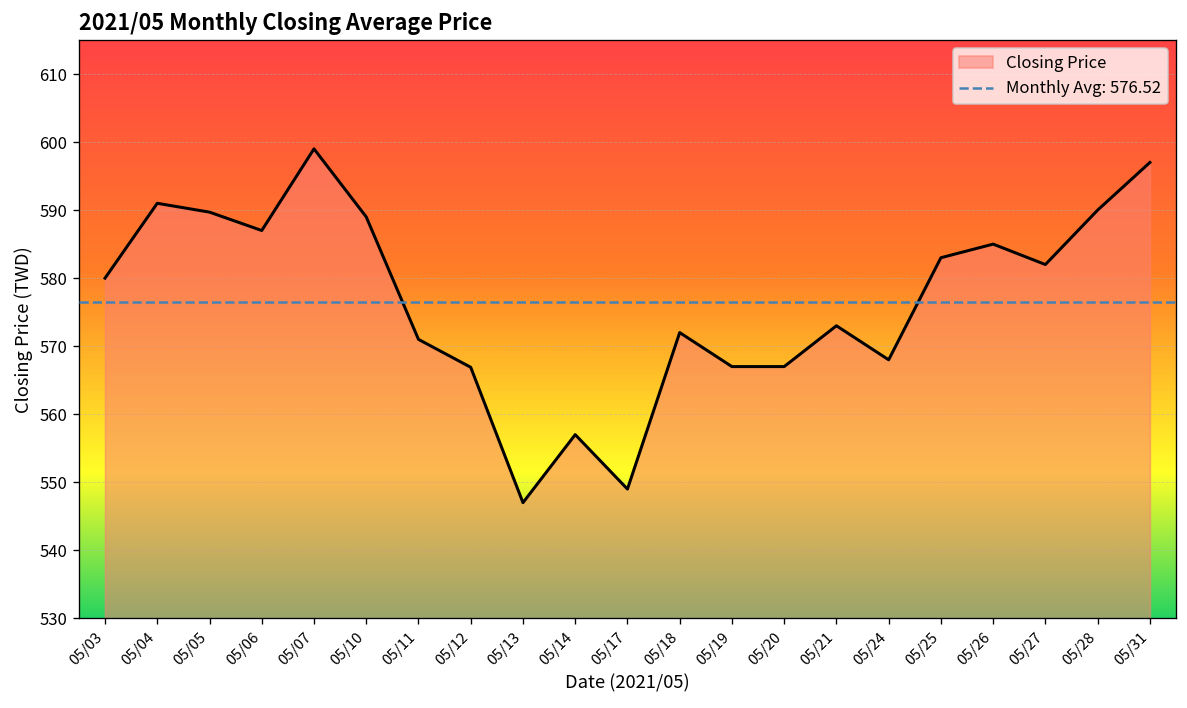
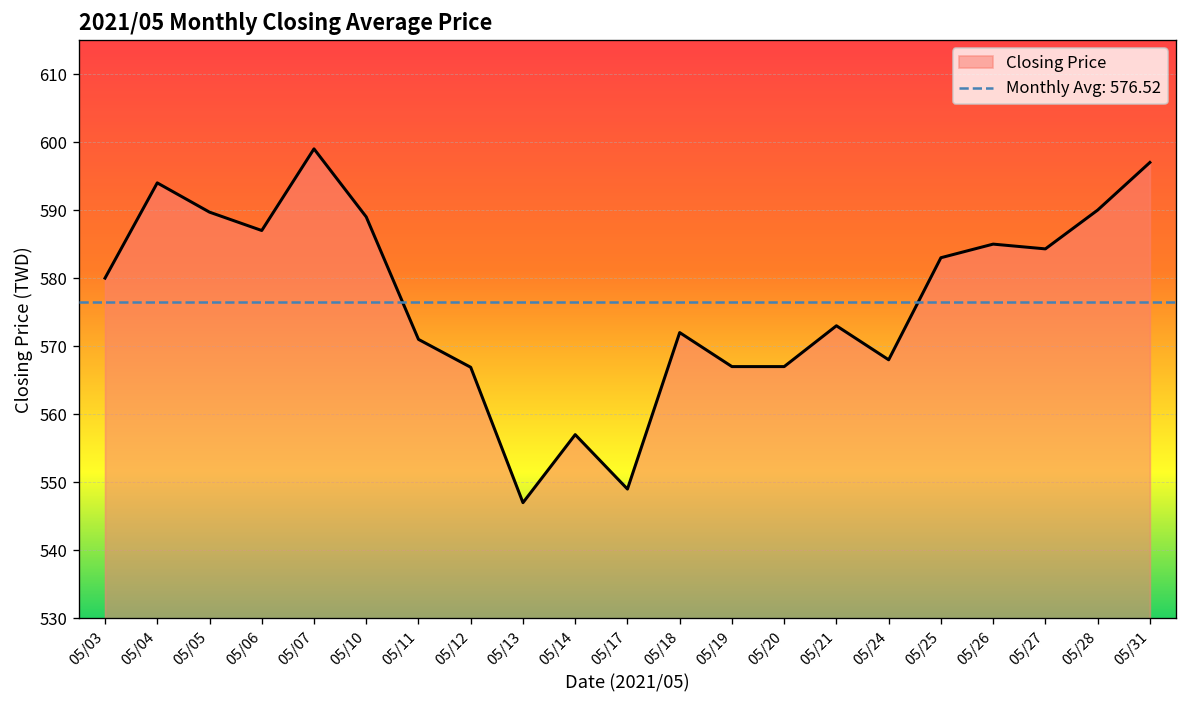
05/04: 591 -> 594
05/27: 582 -> 584
